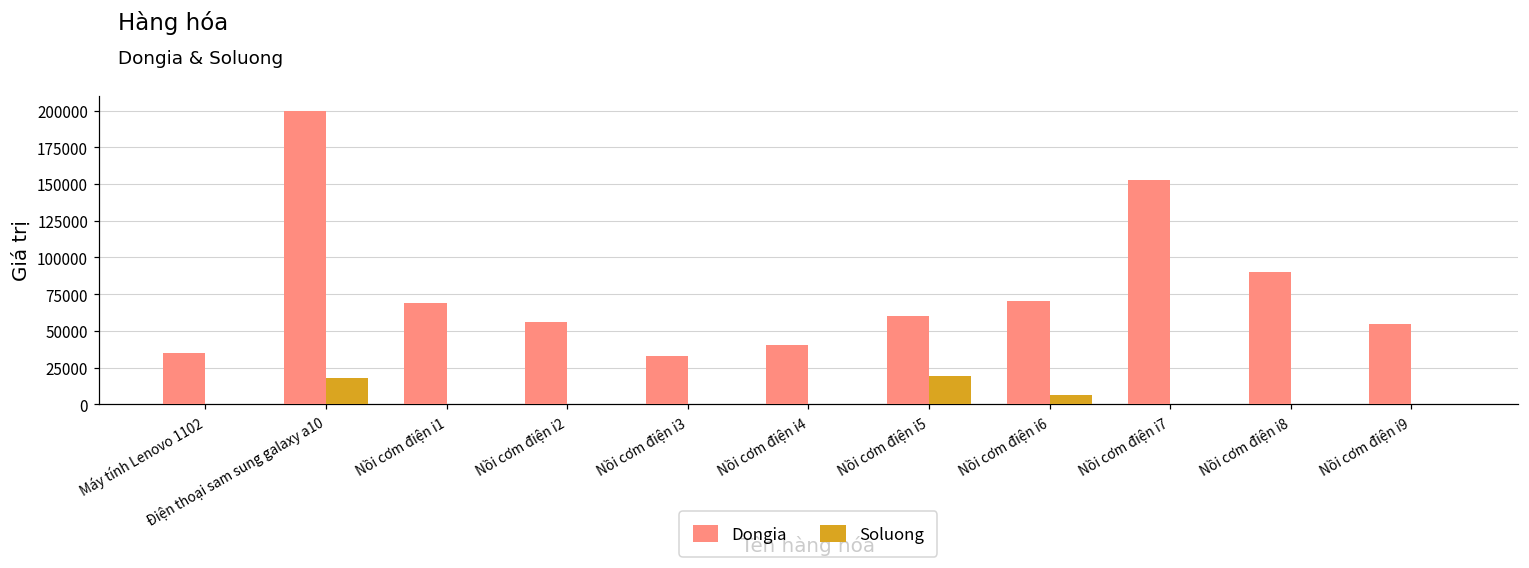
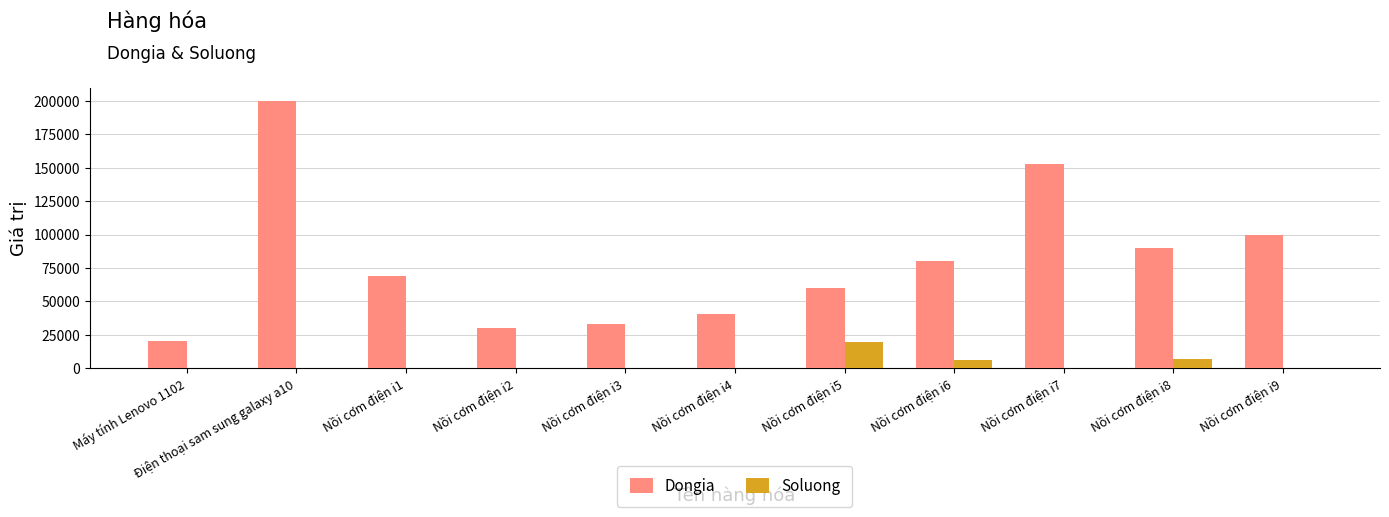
Dongia, Máy tính Lenovo 1102: 35000 -> 20000
Soluong, Điện thoại sam sung galaxy a10: 18000 -> 0
Dongia, Nồi cơm điện i2: 56000 -> 30000
Dongia, Nồi cơm điện i6: 70000 -> 80000
Soluong, Nồi cơm điện i8: 0 -> 7000
Dongia, Nồi cơm điện i9: 55000 -> 100000
